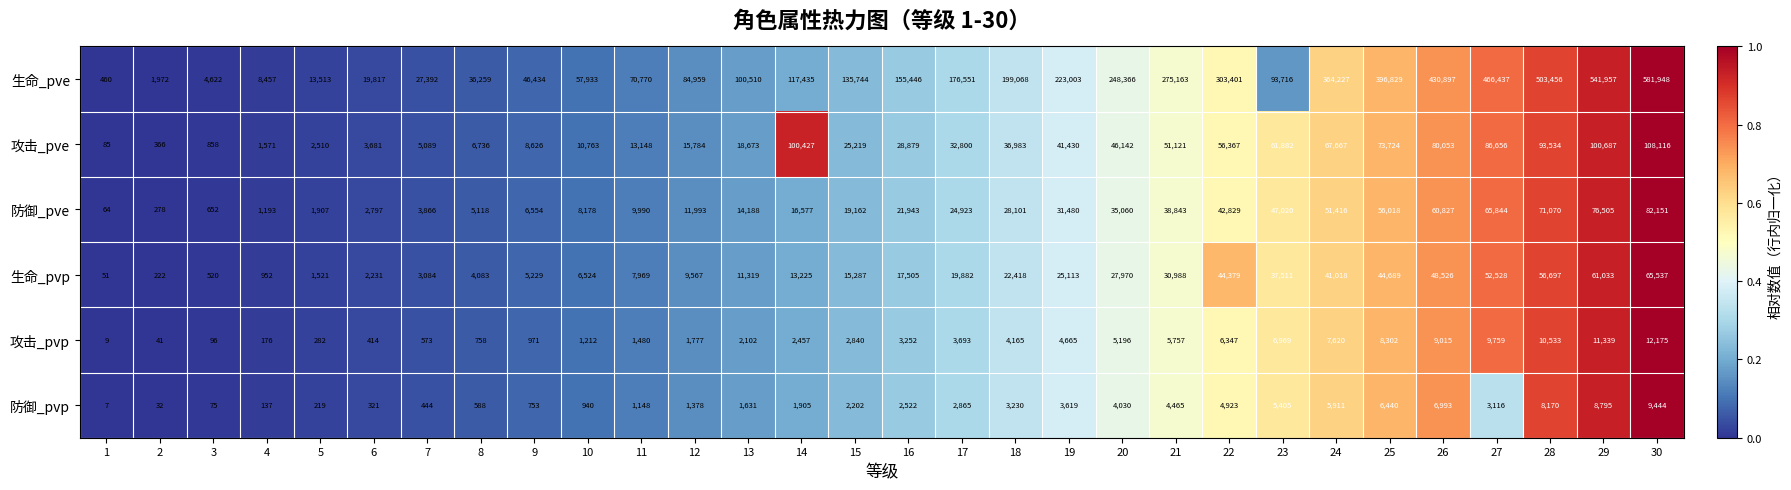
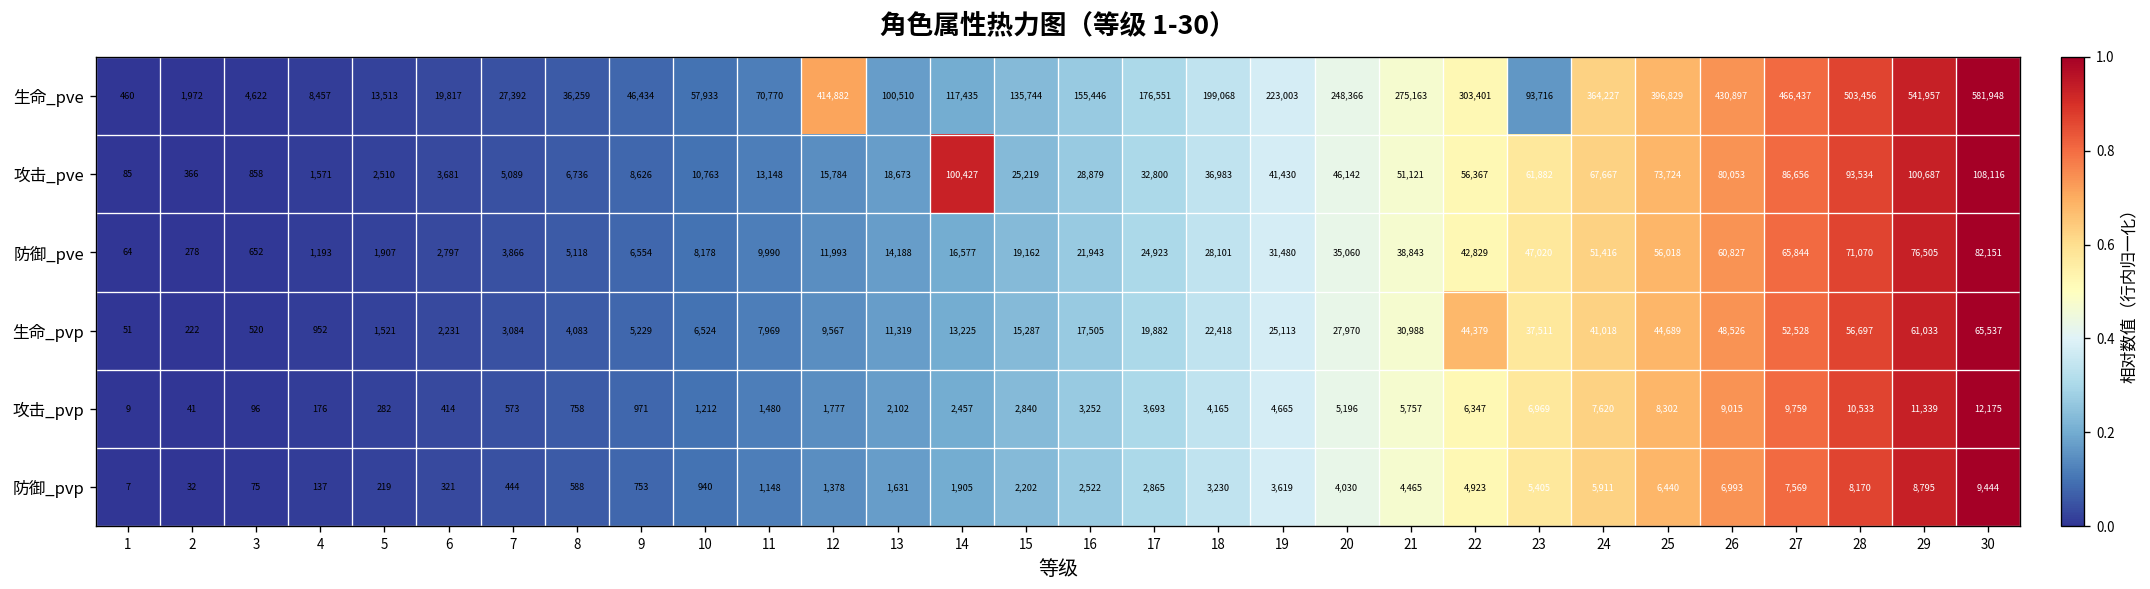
生命_pve, 12: 84,959 -> 414,882
防御_pvp, 27: 3,116 -> 7,569
